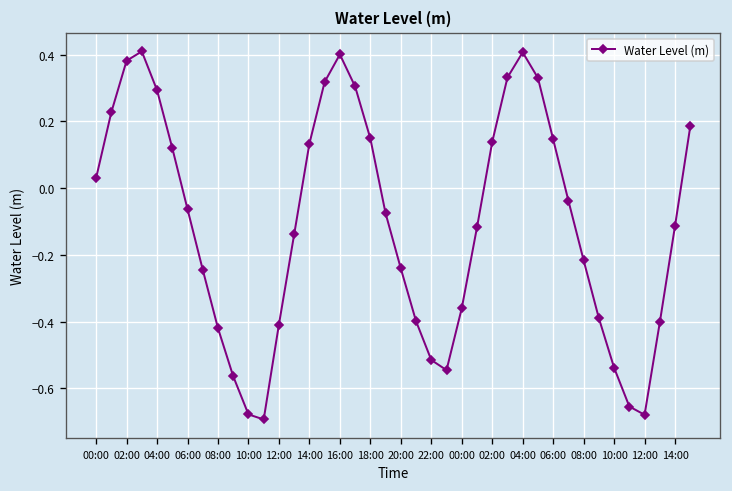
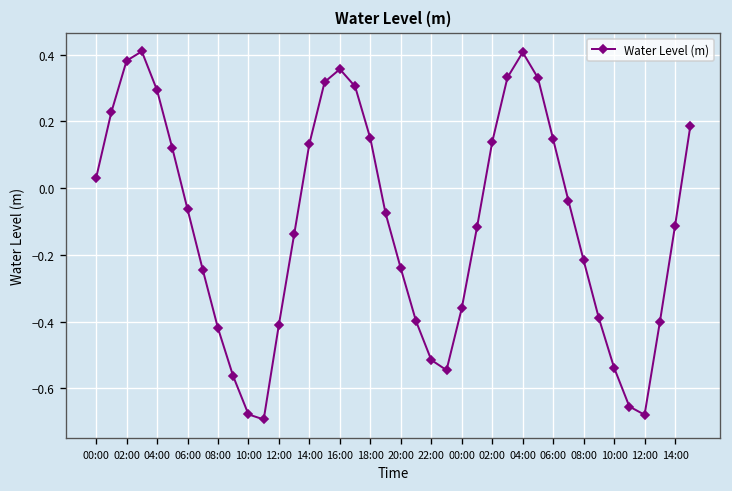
16:00: 0.40 -> 0.36
